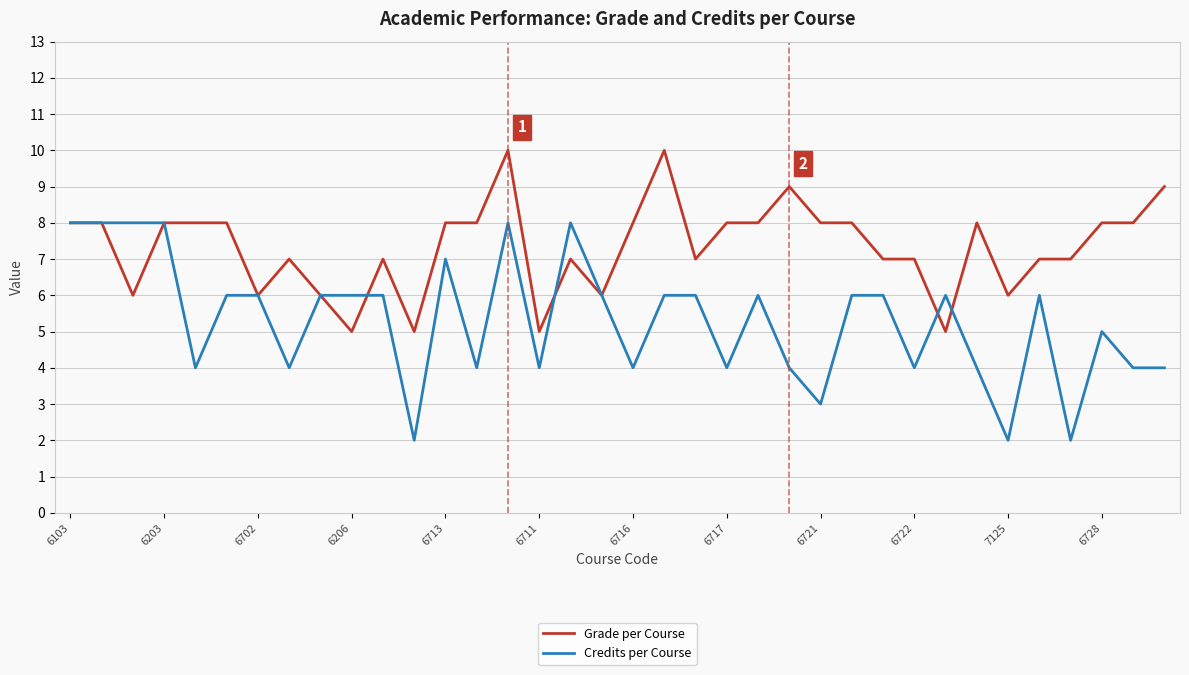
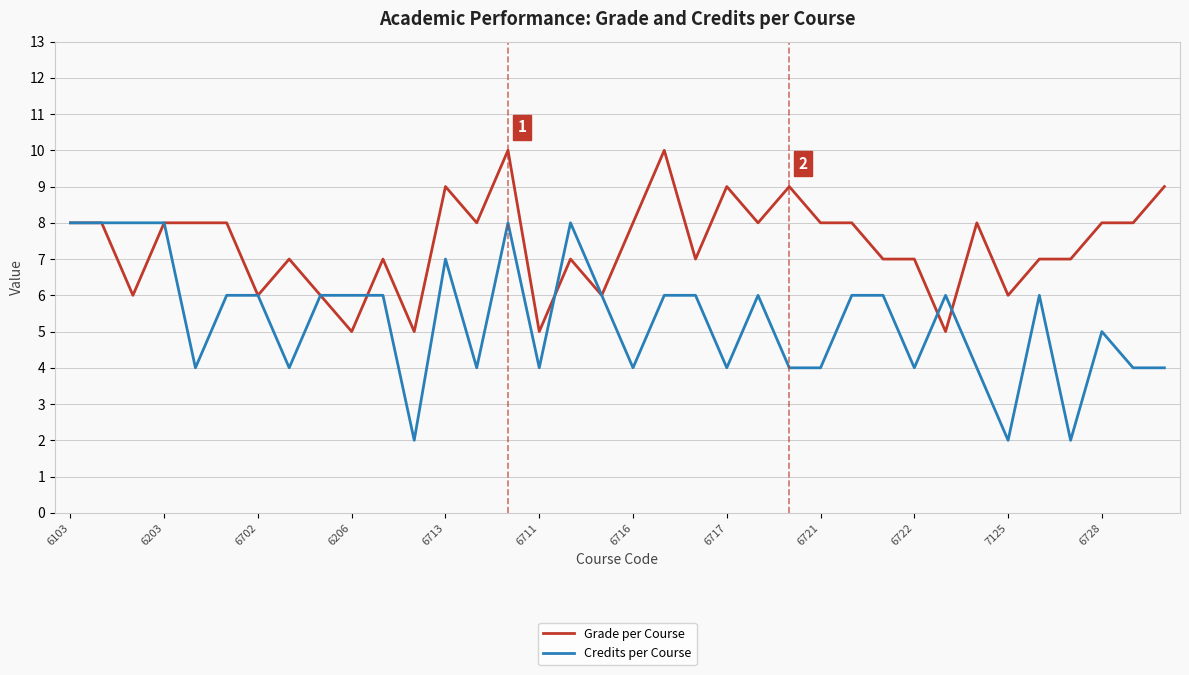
Grade per Course, 6713: 8 -> 9
Grade per Course, 6717: 8 -> 9
Credits per Course, 6721: 3 -> 4
